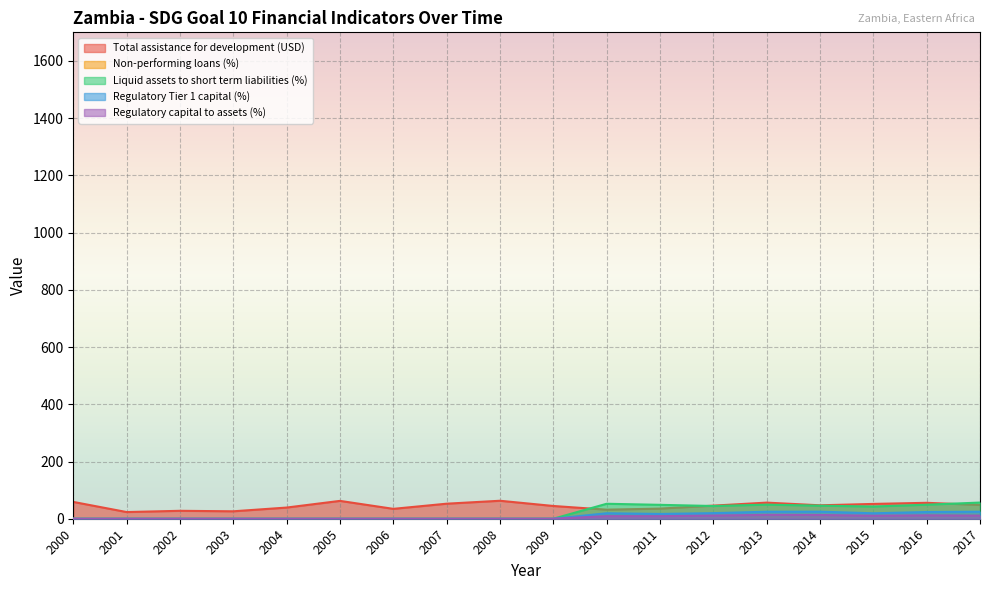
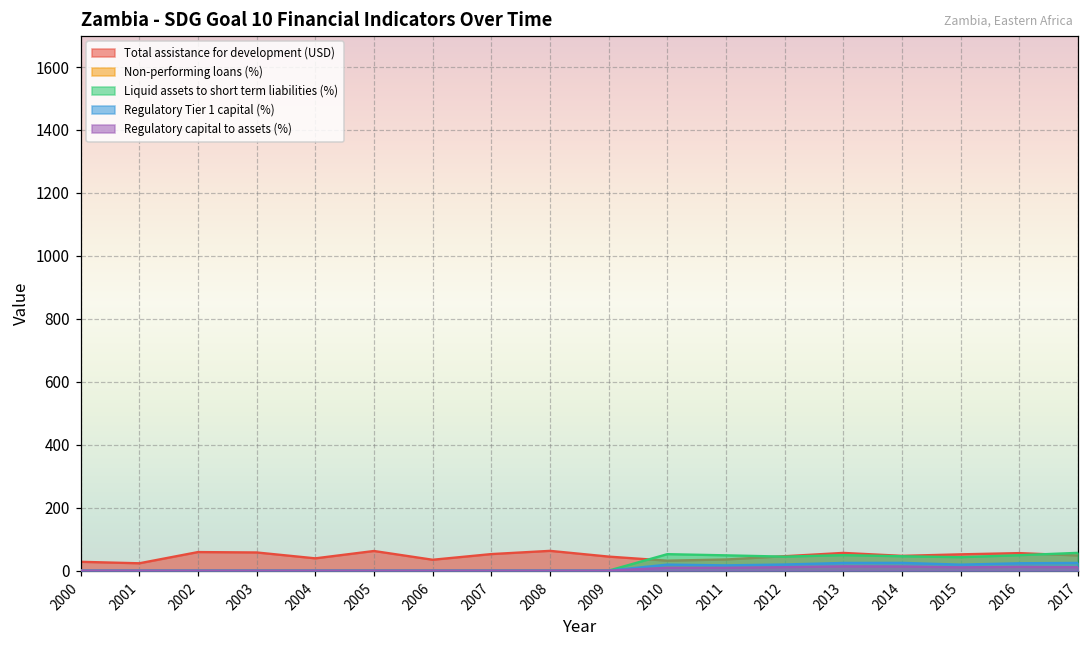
Total assistance for development (USD), 2000: 60 -> 30
Total assistance for development (USD), 2002: 30 -> 60
Total assistance for development (USD), 2003: 30 -> 60
